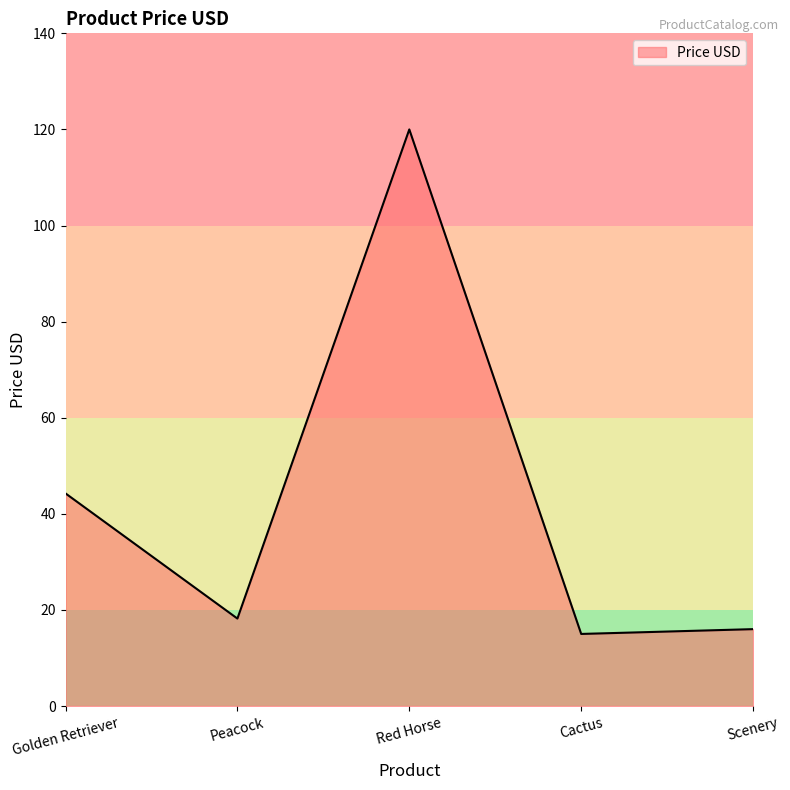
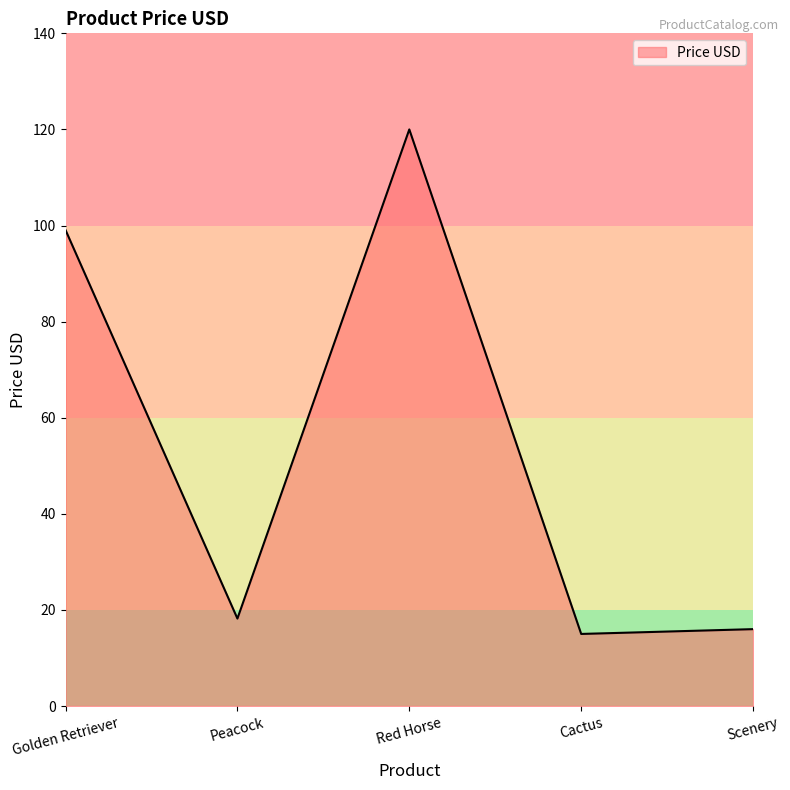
Golden Retriever: 44 -> 99
